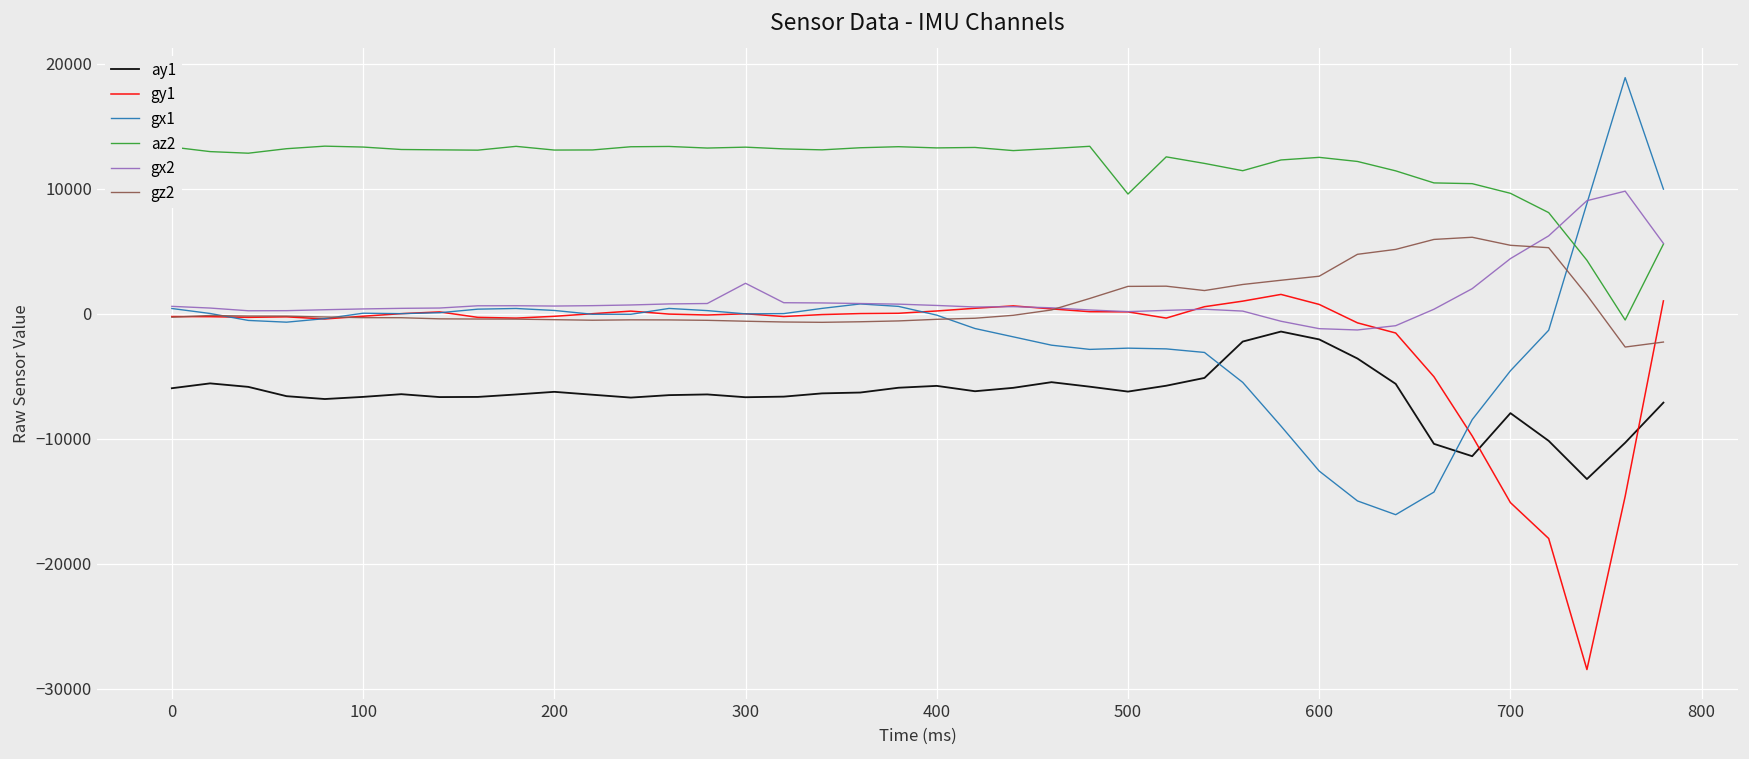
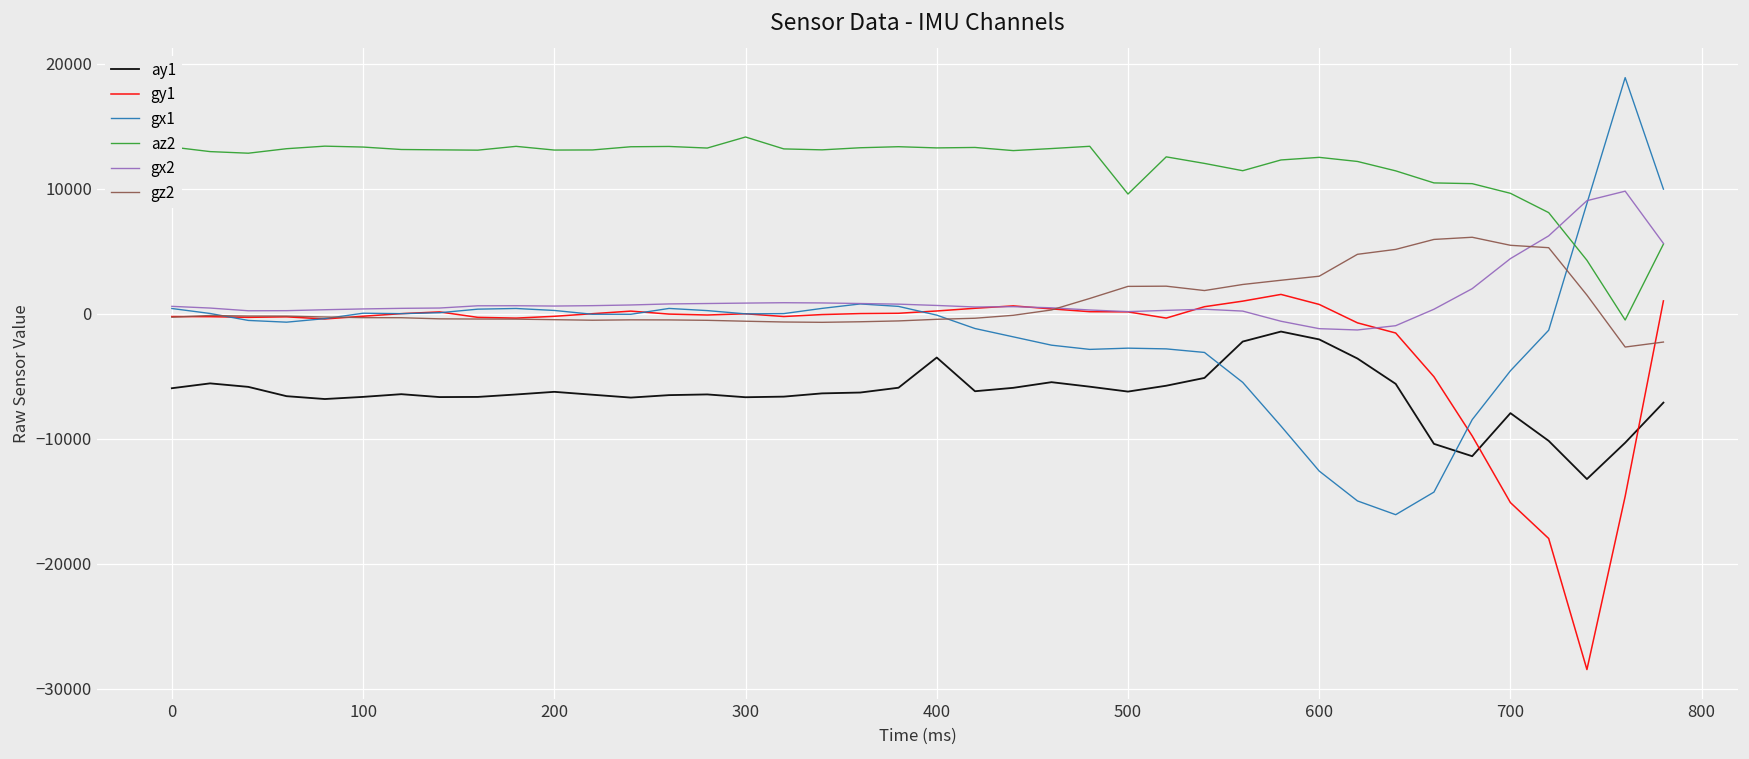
az2, 300: 13300 -> 14100
gx2, 300: 2400 -> 800
ay1, 400: -5800 -> -3500
